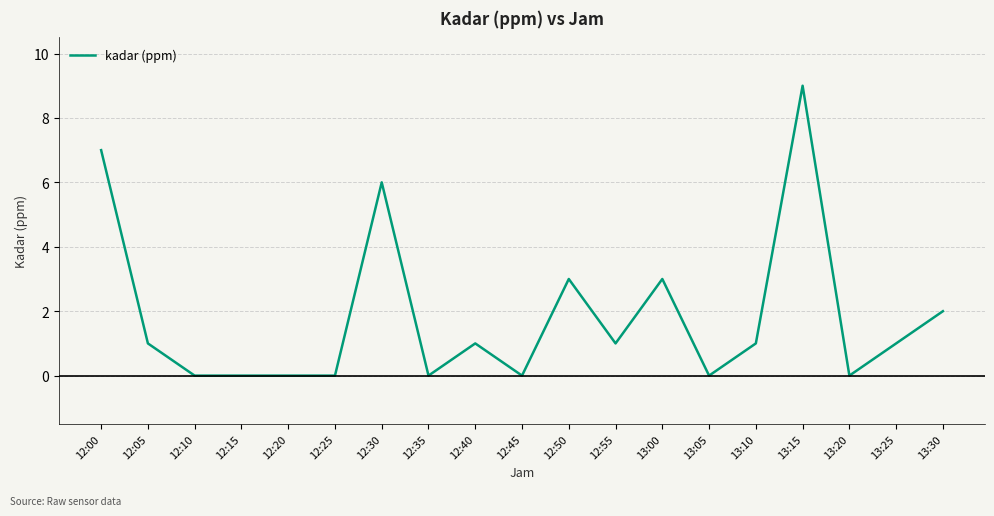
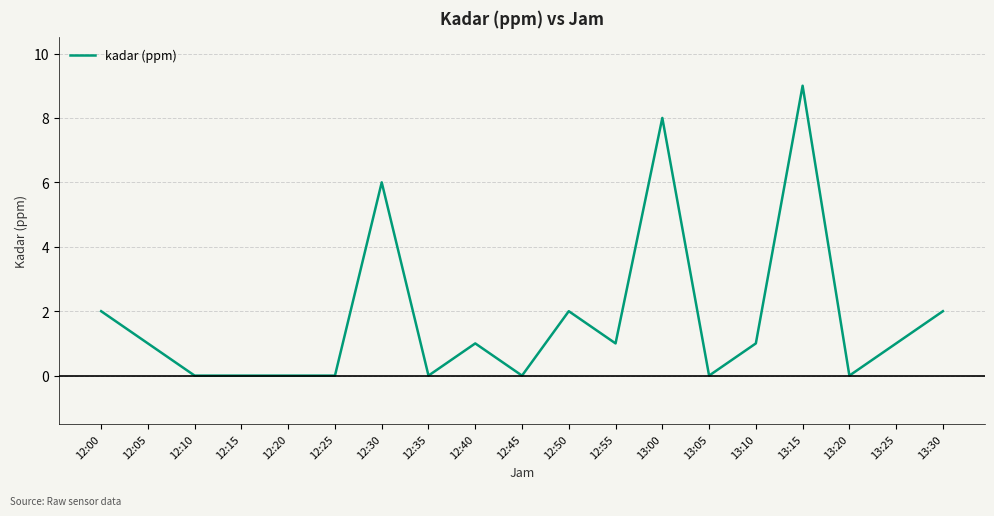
12:00: 7 -> 2
12:50: 3 -> 2
13:00: 3 -> 8
